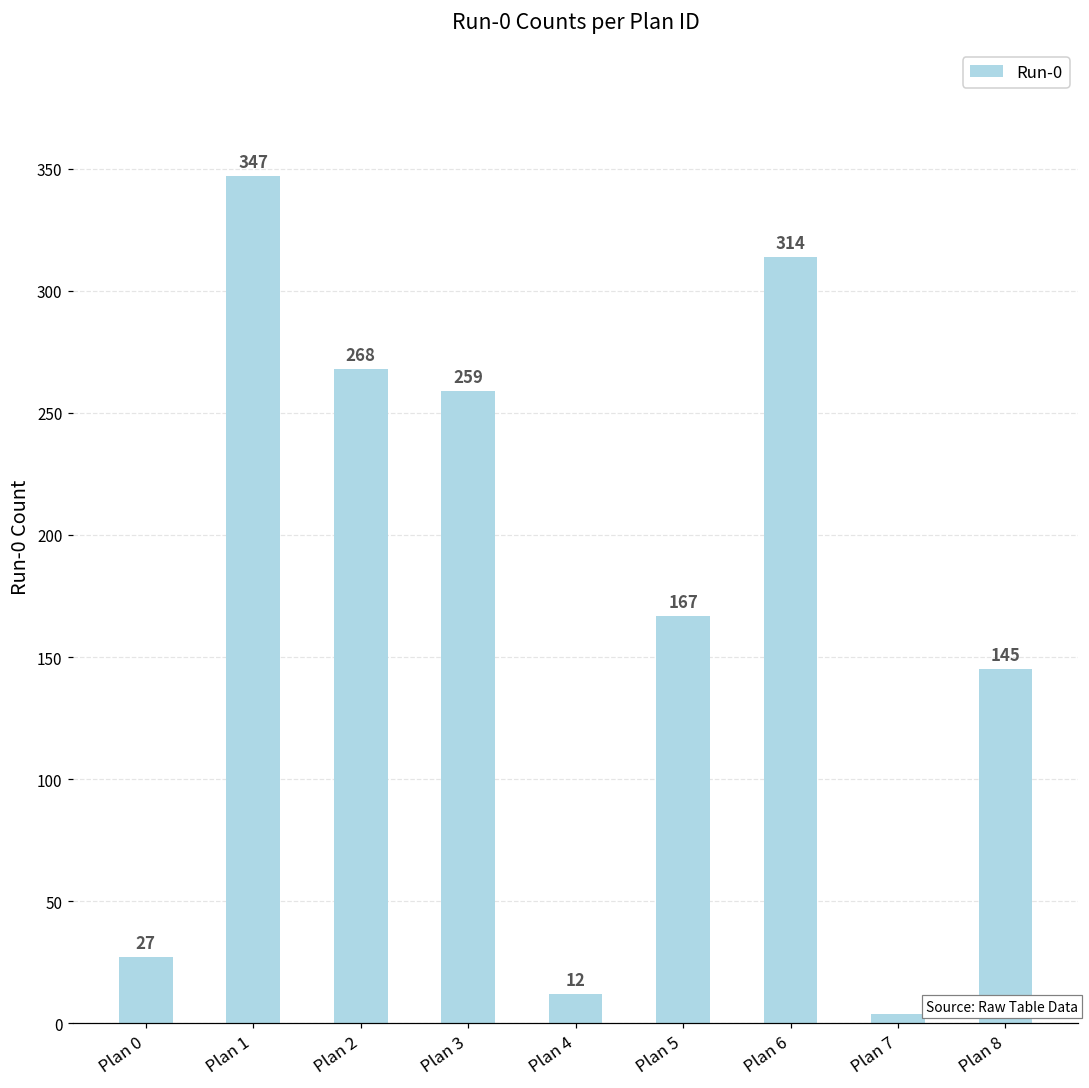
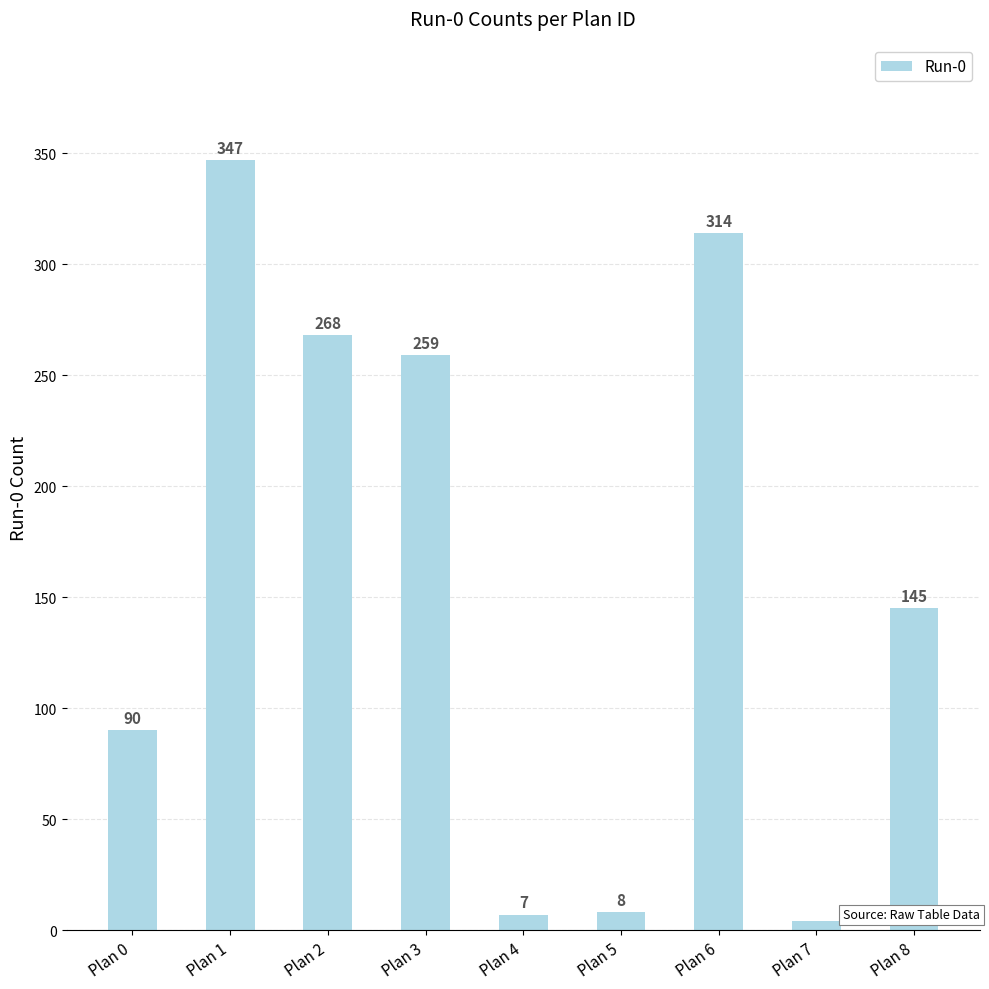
Plan 0: 27 -> 90
Plan 4: 12 -> 7
Plan 5: 167 -> 8
